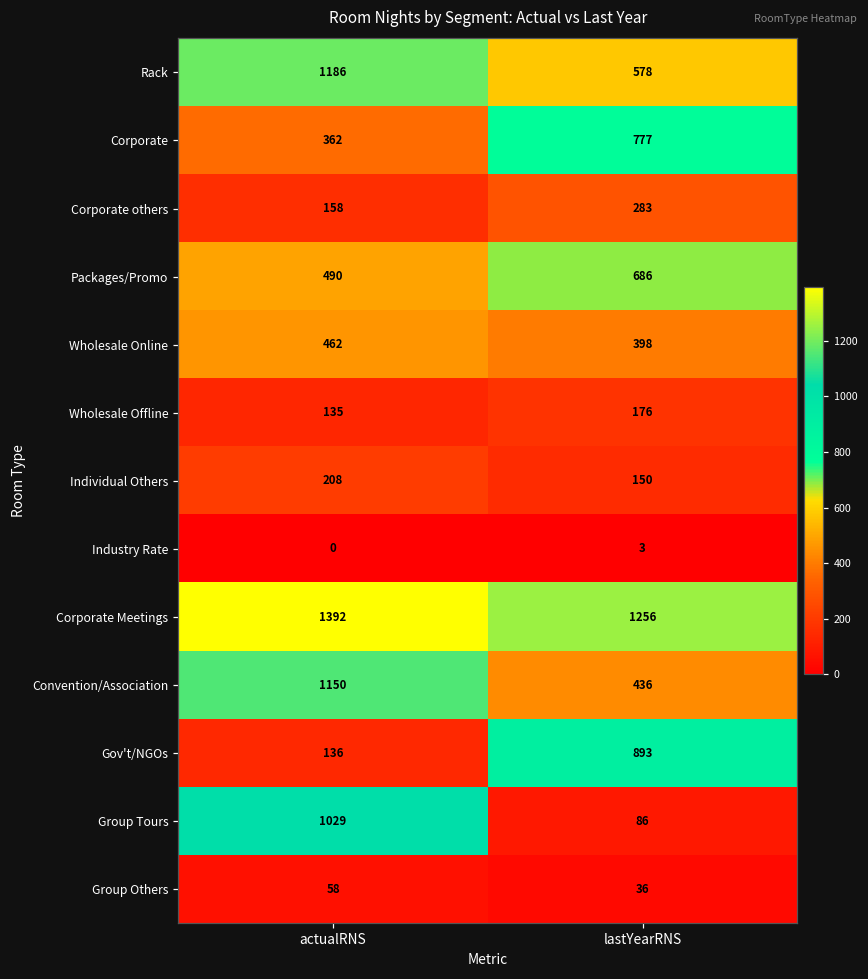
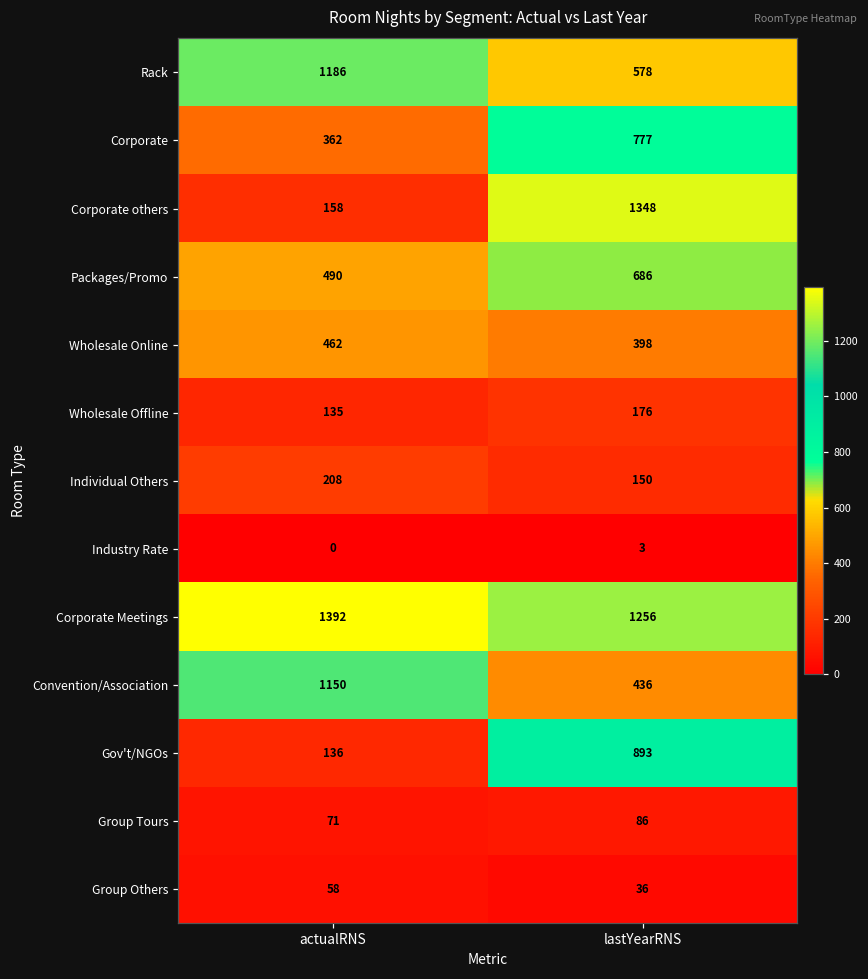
Corporate others, lastYearRNS: 283 -> 1348
Group Tours, actualRNS: 1029 -> 71
